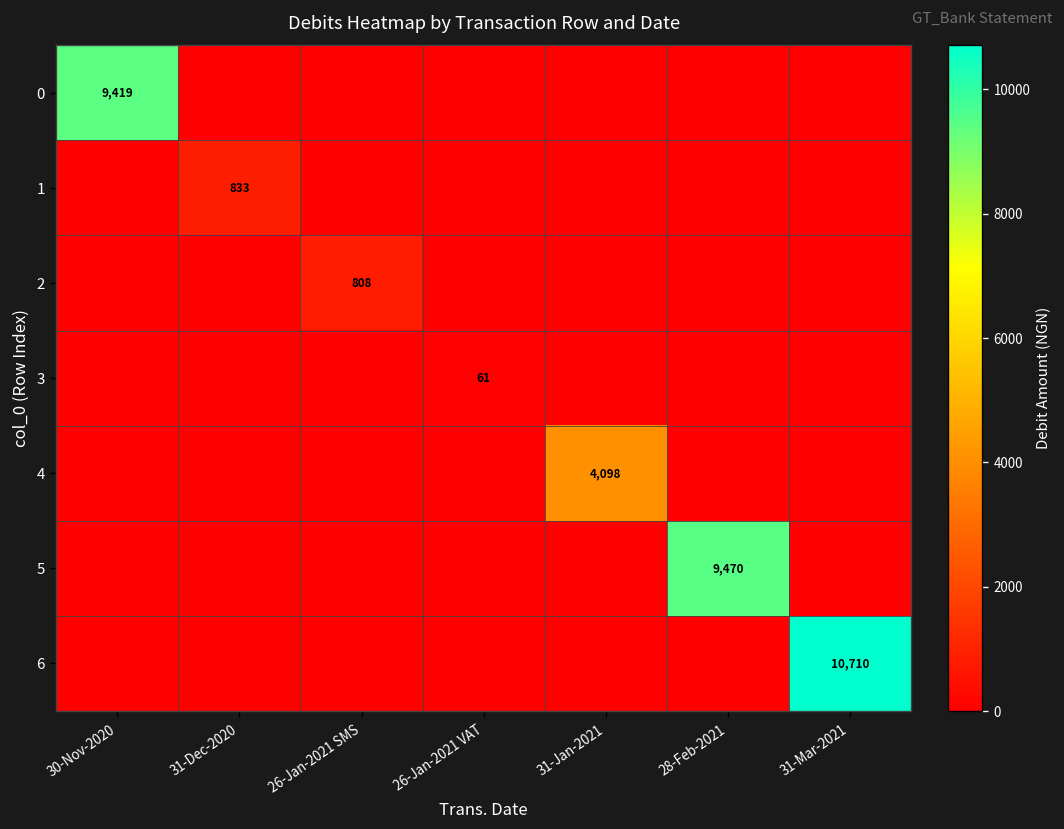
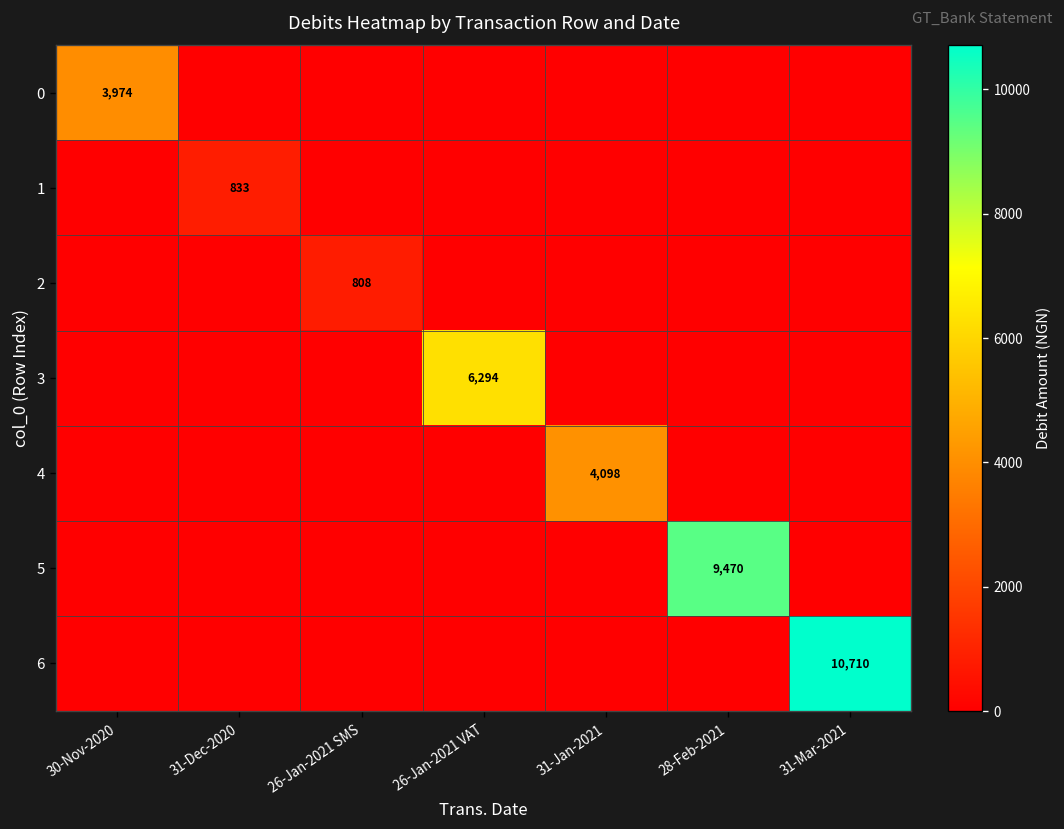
0, 30-Nov-2020: 9,419 -> 3,974
3, 26-Jan-2021 VAT: 61 -> 6,294
